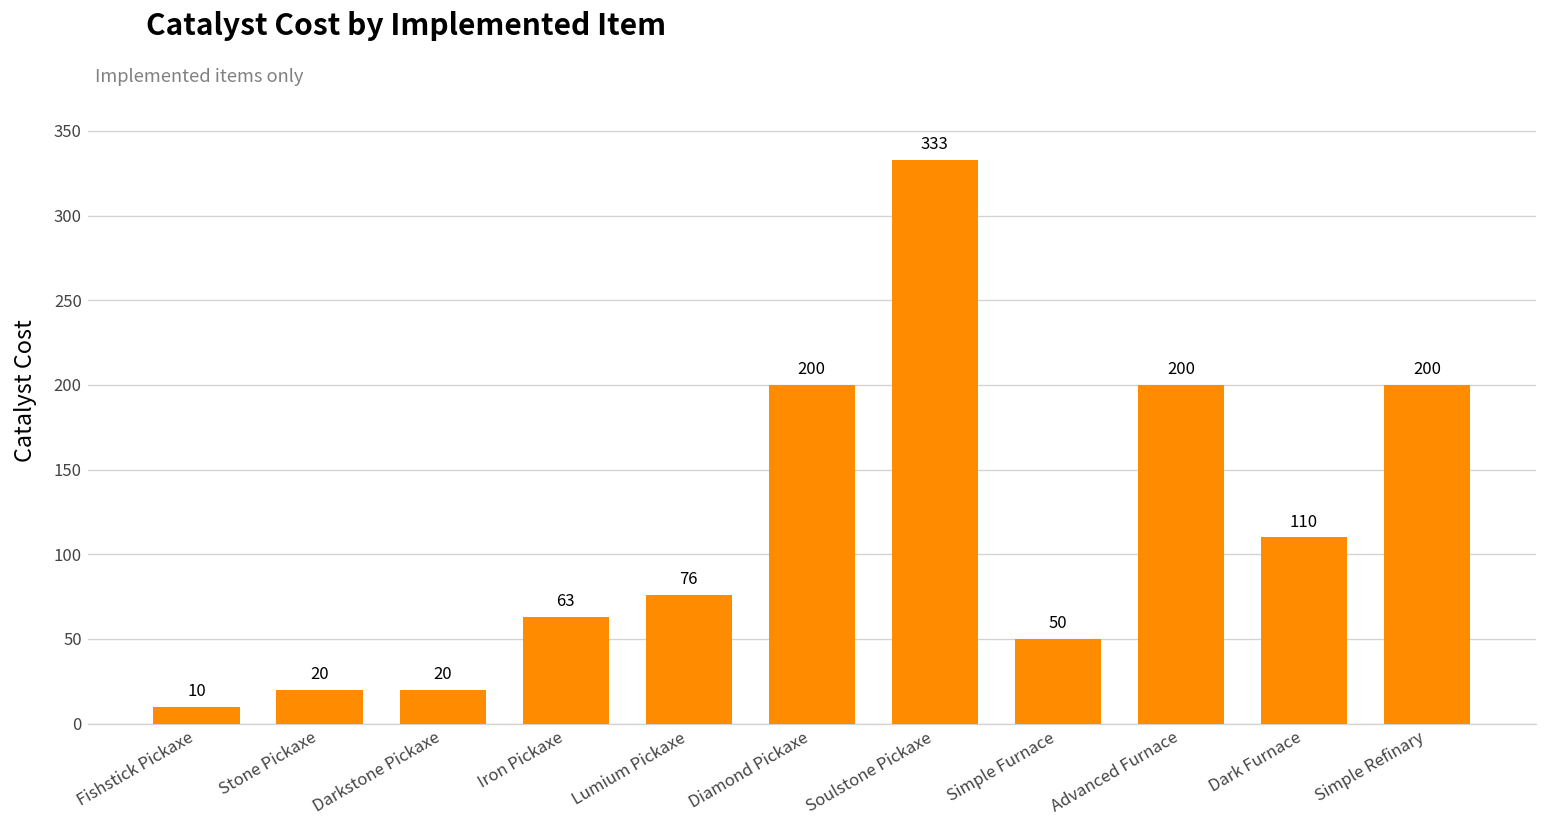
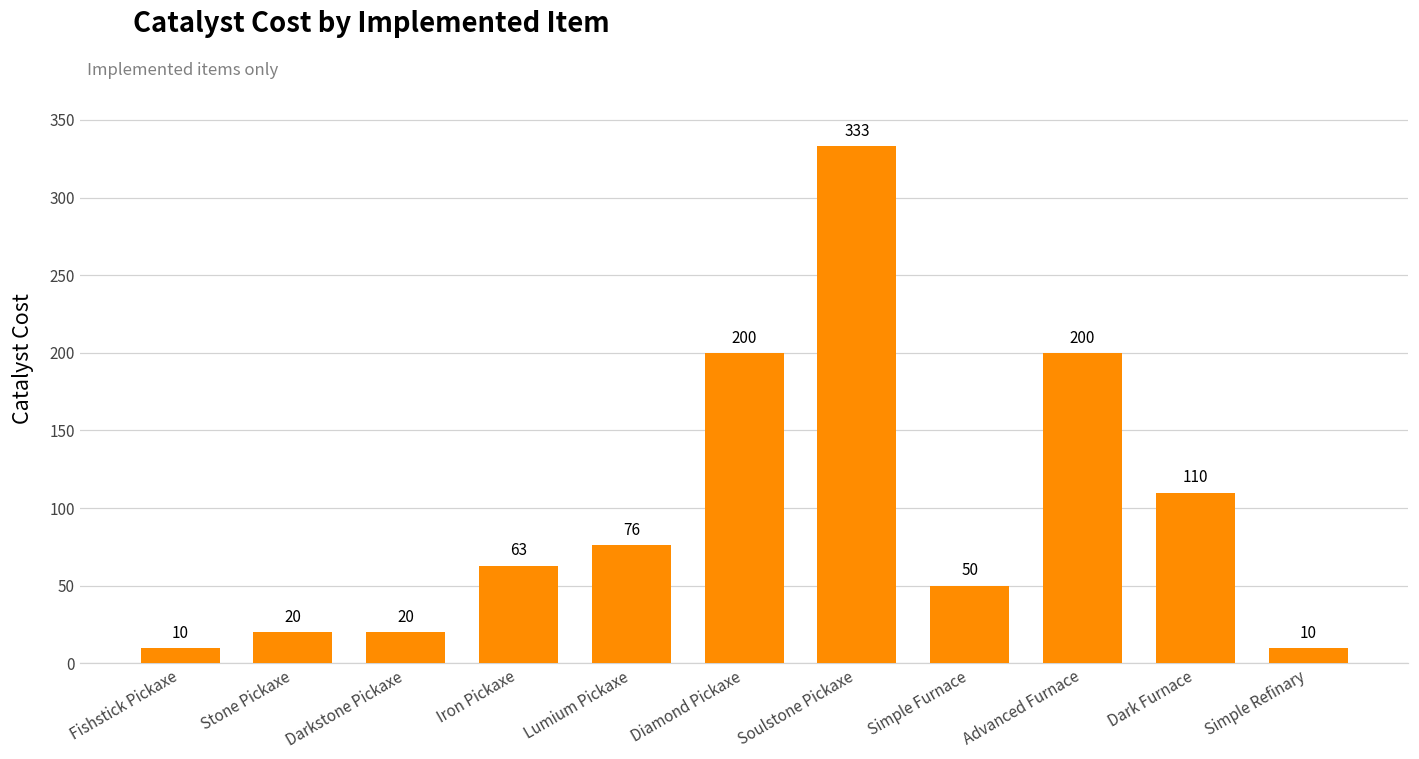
Simple Refinary: 200 -> 10
